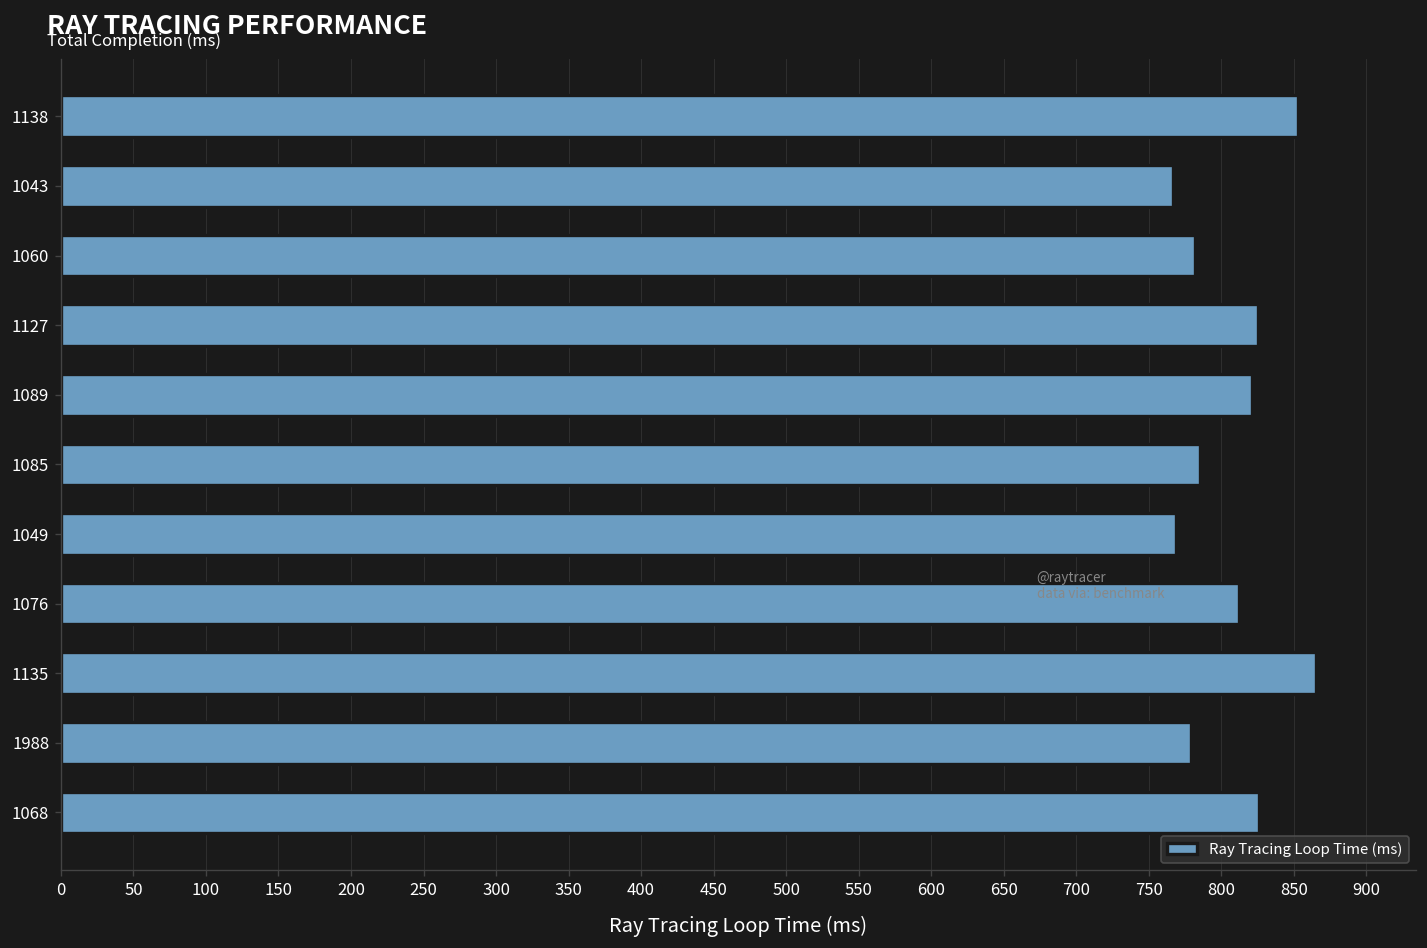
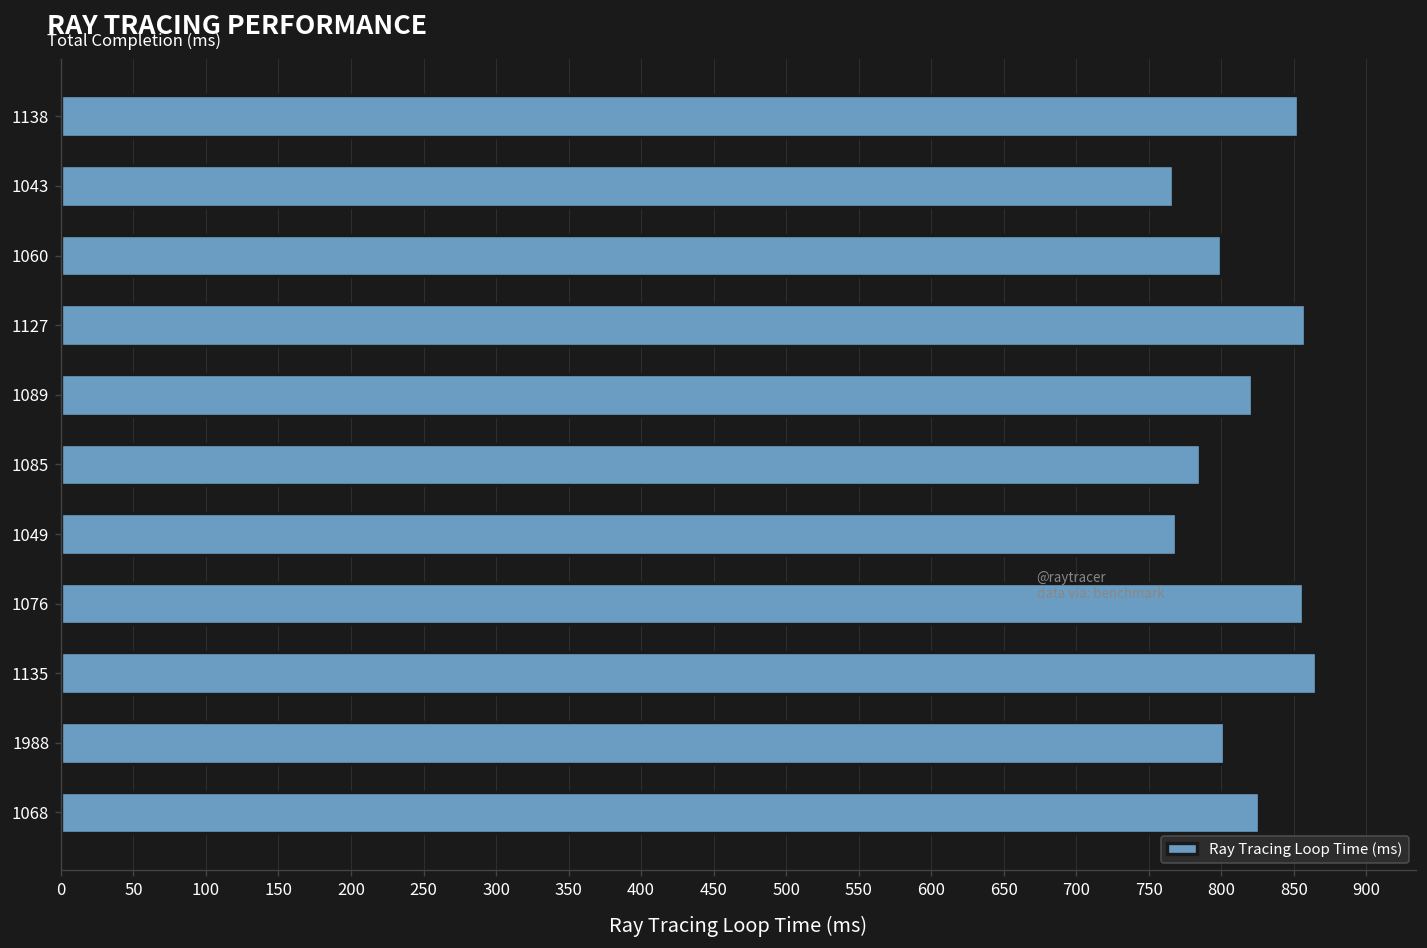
1060: 782 -> 800
1127: 825 -> 858
1076: 812 -> 856
1988: 779 -> 802
